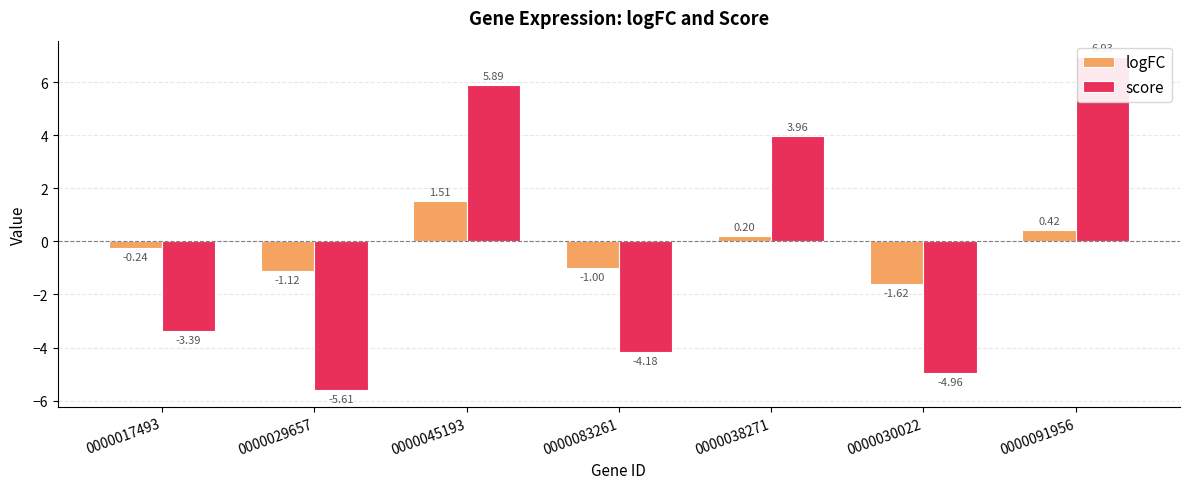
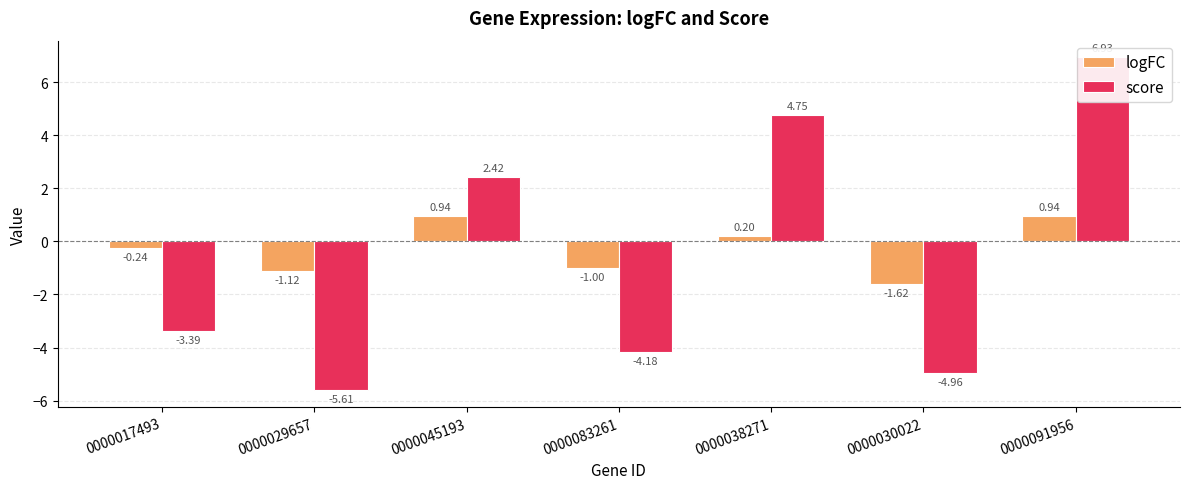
logFC, 0000045193: 1.51 -> 0.94
score, 0000045193: 5.89 -> 2.42
score, 0000038271: 3.96 -> 4.75
logFC, 0000091956: 0.42 -> 0.94
